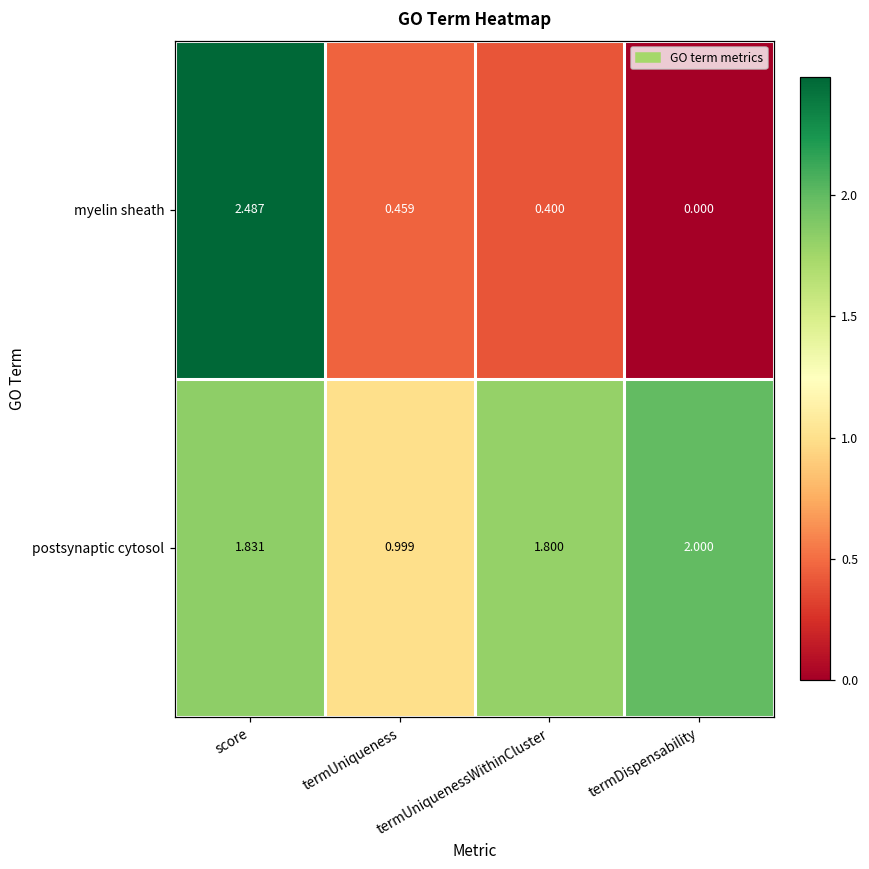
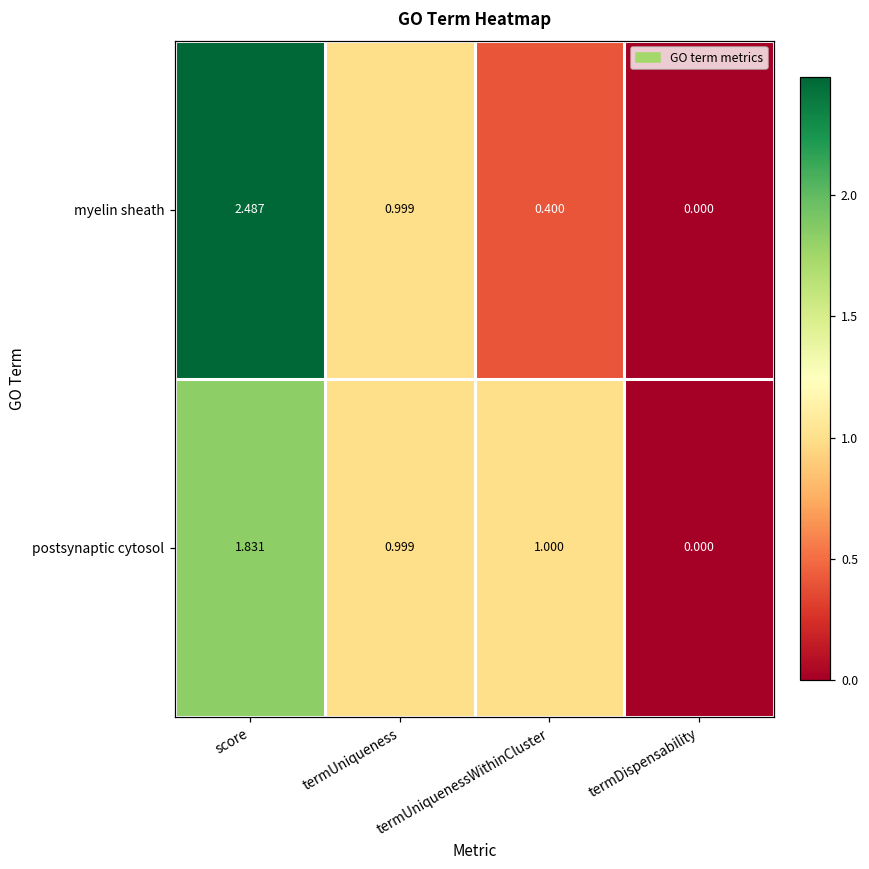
myelin sheath, termUniqueness: 0.459 -> 0.999
postsynaptic cytosol, termUniquenessWithinCluster: 1.800 -> 1.000
postsynaptic cytosol, termDispensability: 2.000 -> 0.000
